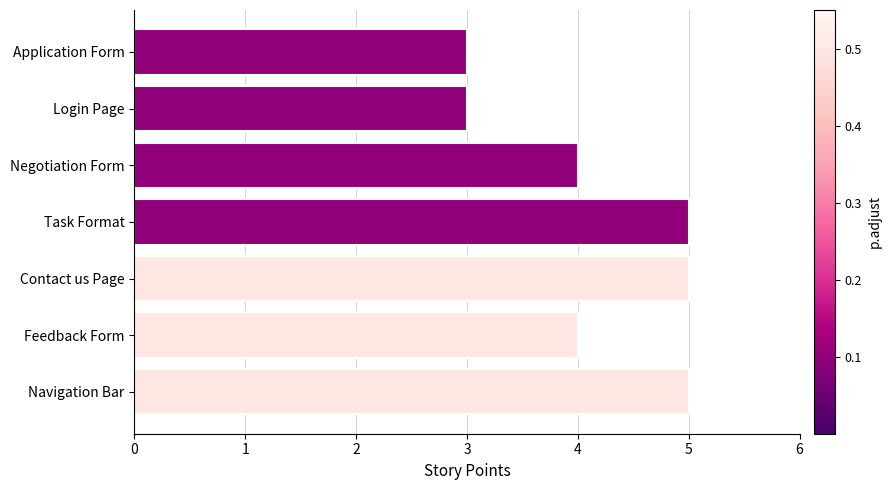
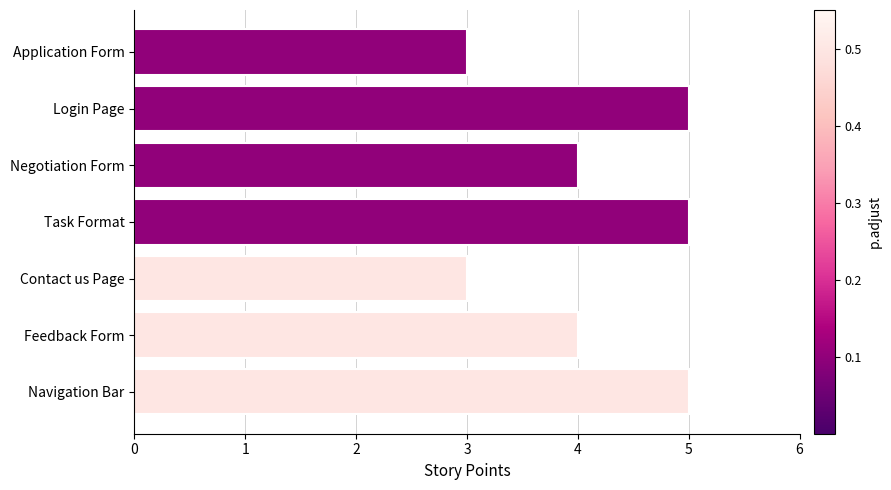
Login Page: 3 -> 5
Contact us Page: 5 -> 3
